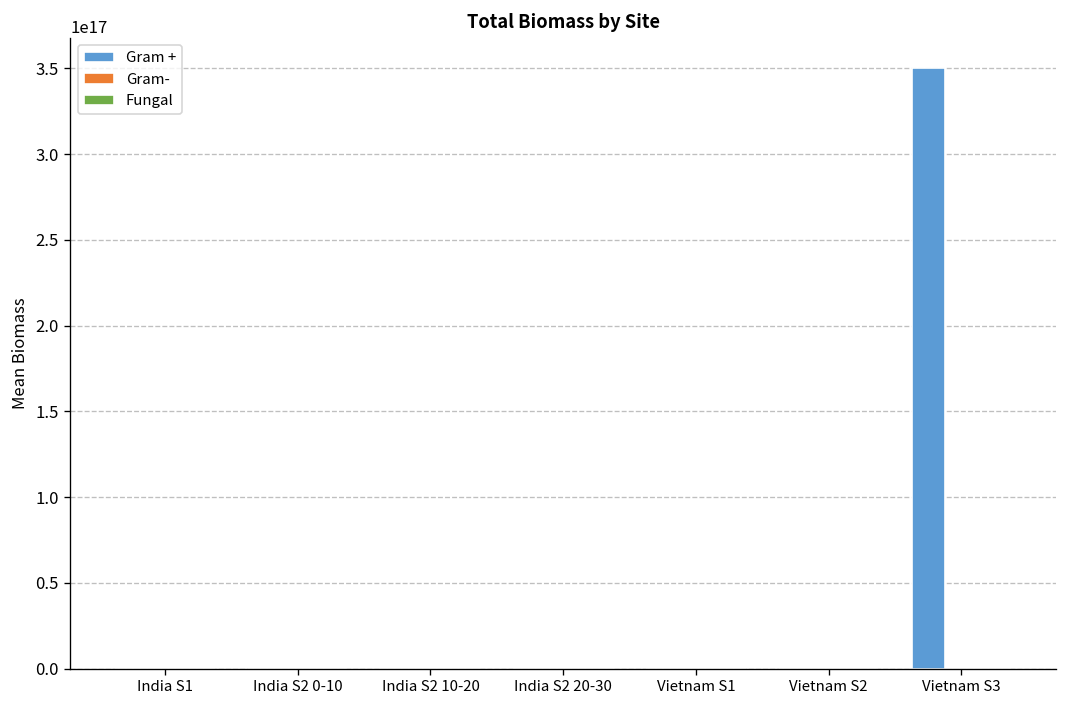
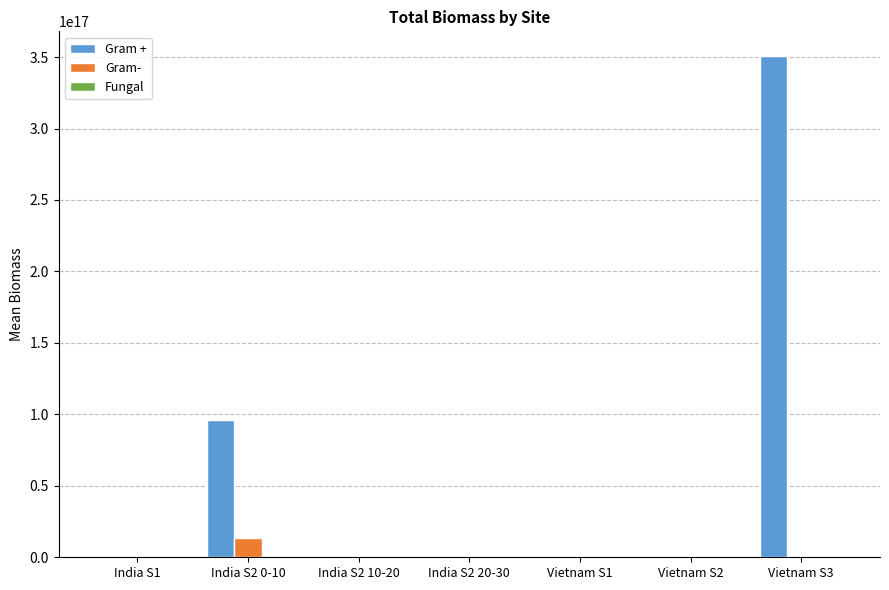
Gram +, India S2 0-10: 0 -> 96000000000000000
Gram-, India S2 0-10: 0 -> 14000000000000000
